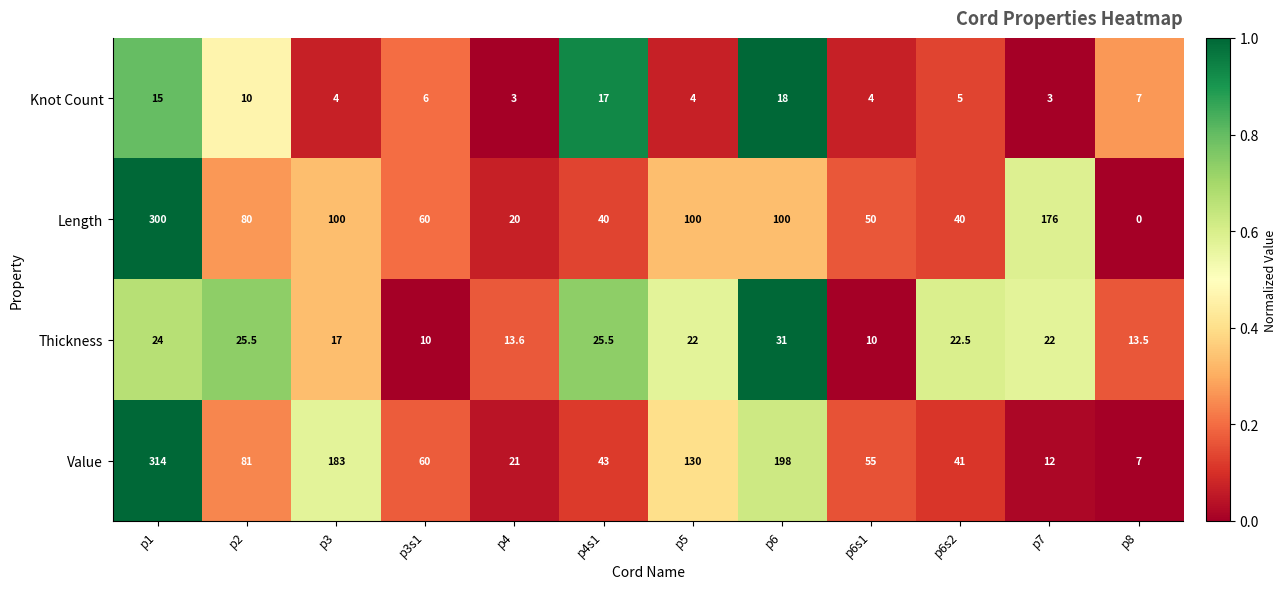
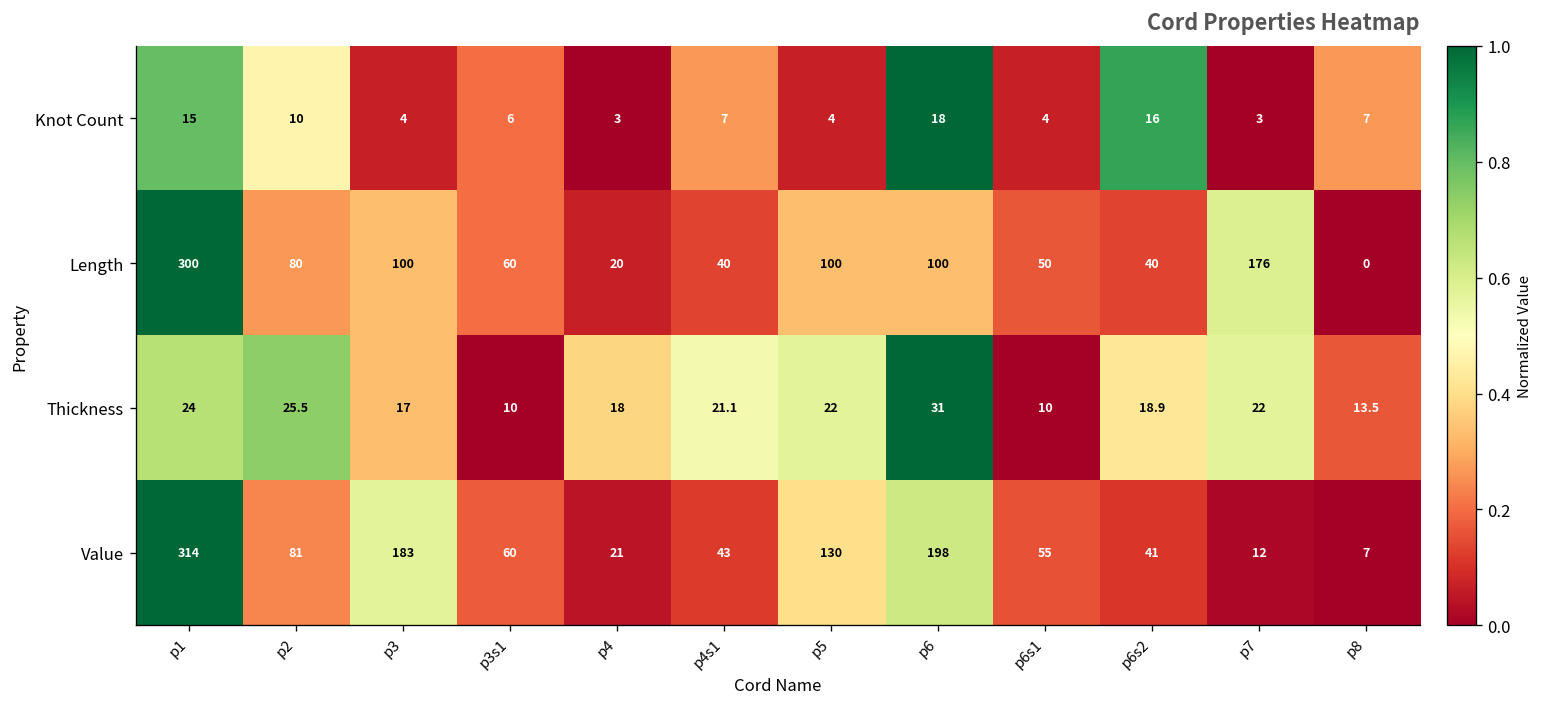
Knot Count, p4s1: 17 -> 7
Knot Count, p6s2: 5 -> 16
Thickness, p4: 13.6 -> 18
Thickness, p4s1: 25.5 -> 21.1
Thickness, p6s2: 22.5 -> 18.9
